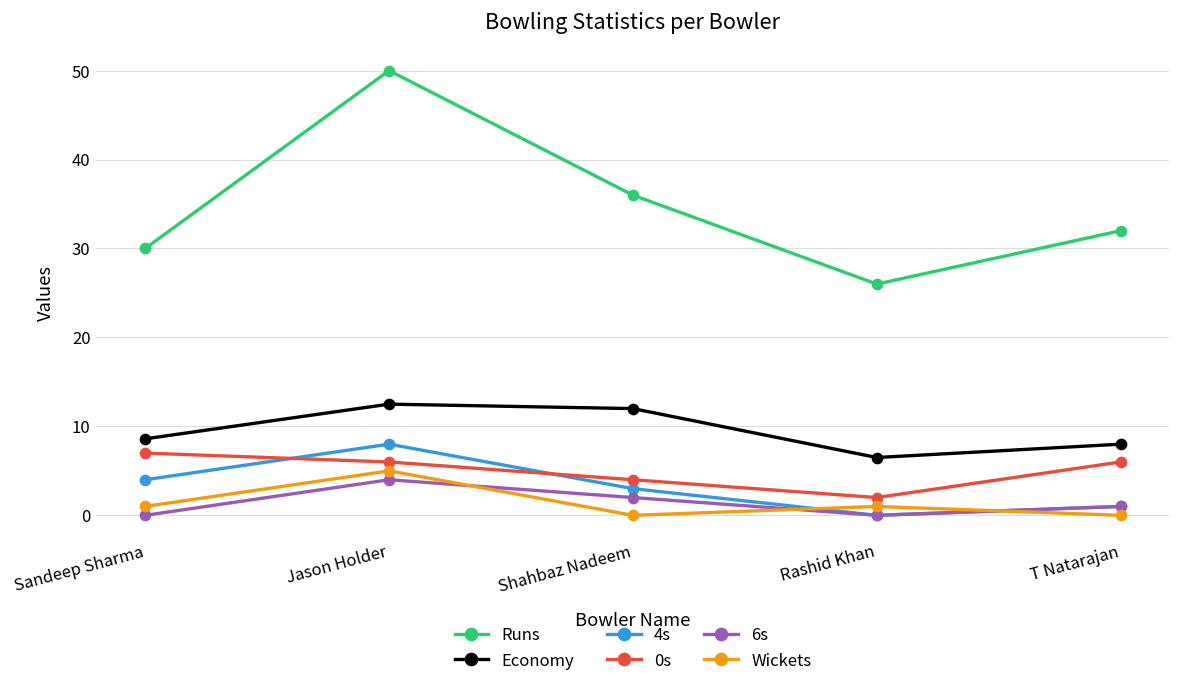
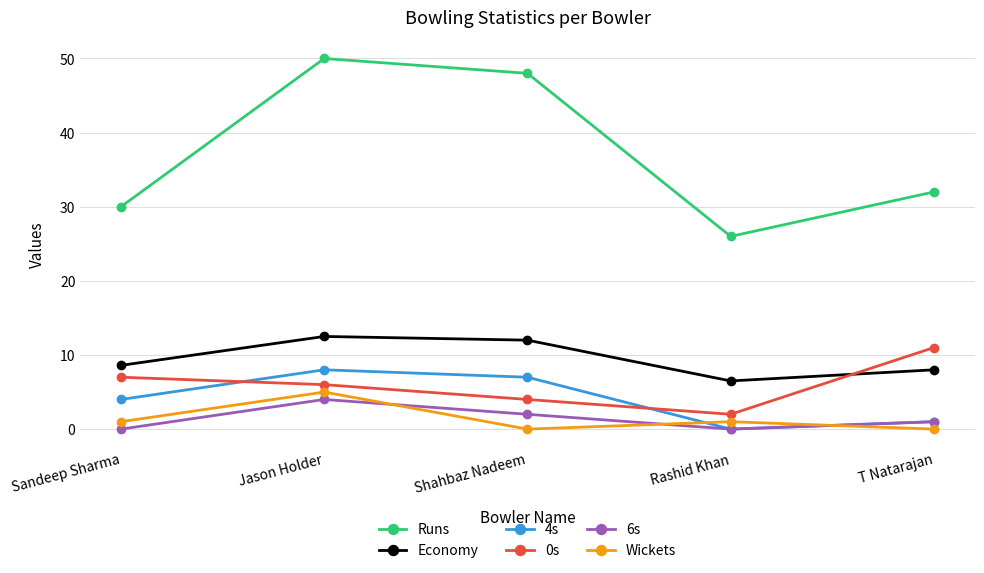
Runs, Shahbaz Nadeem: 36 -> 48
4s, Shahbaz Nadeem: 3 -> 7
0s, T Natarajan: 6 -> 11
